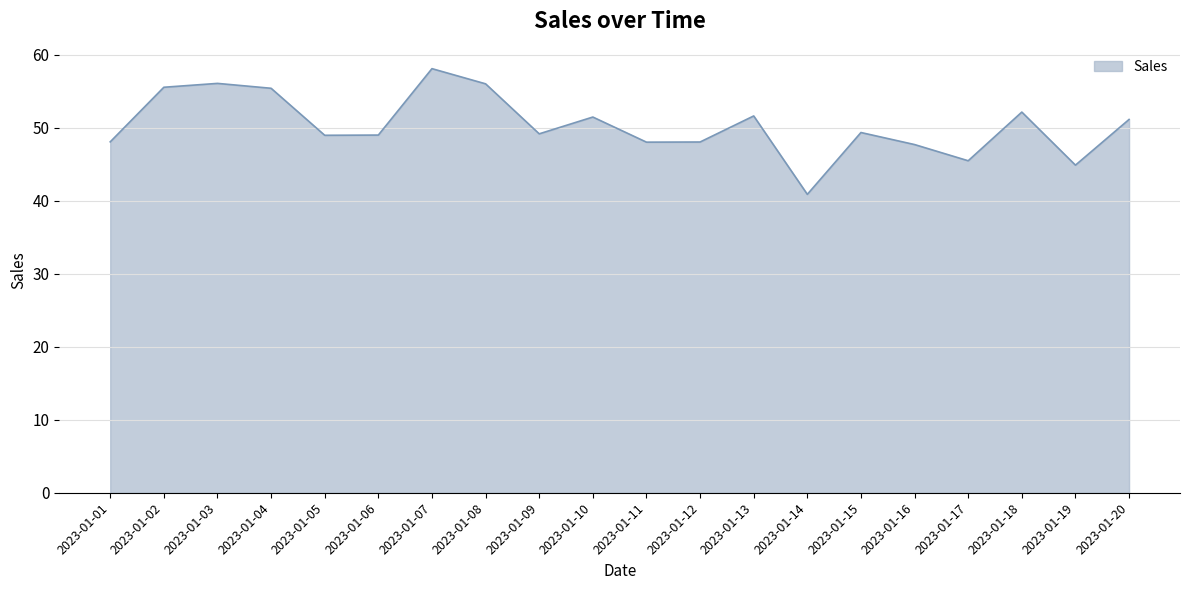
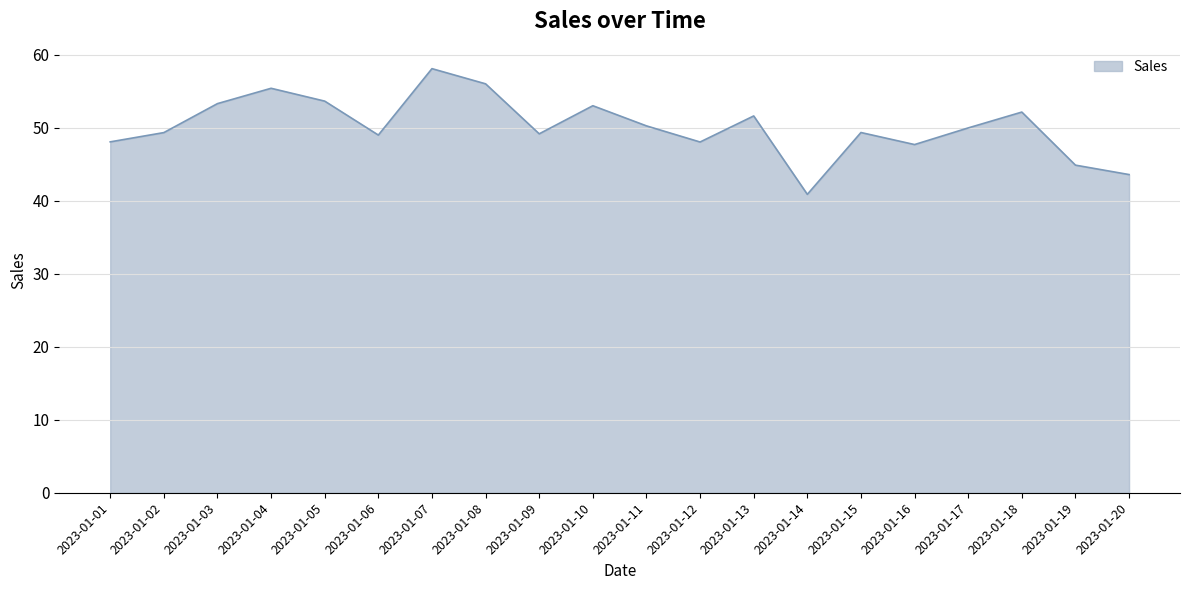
2023-01-02: 56 -> 49
2023-01-03: 56 -> 53
2023-01-05: 49 -> 54
2023-01-10: 51 -> 53
2023-01-11: 48 -> 50
2023-01-17: 45 -> 50
2023-01-20: 51 -> 44
